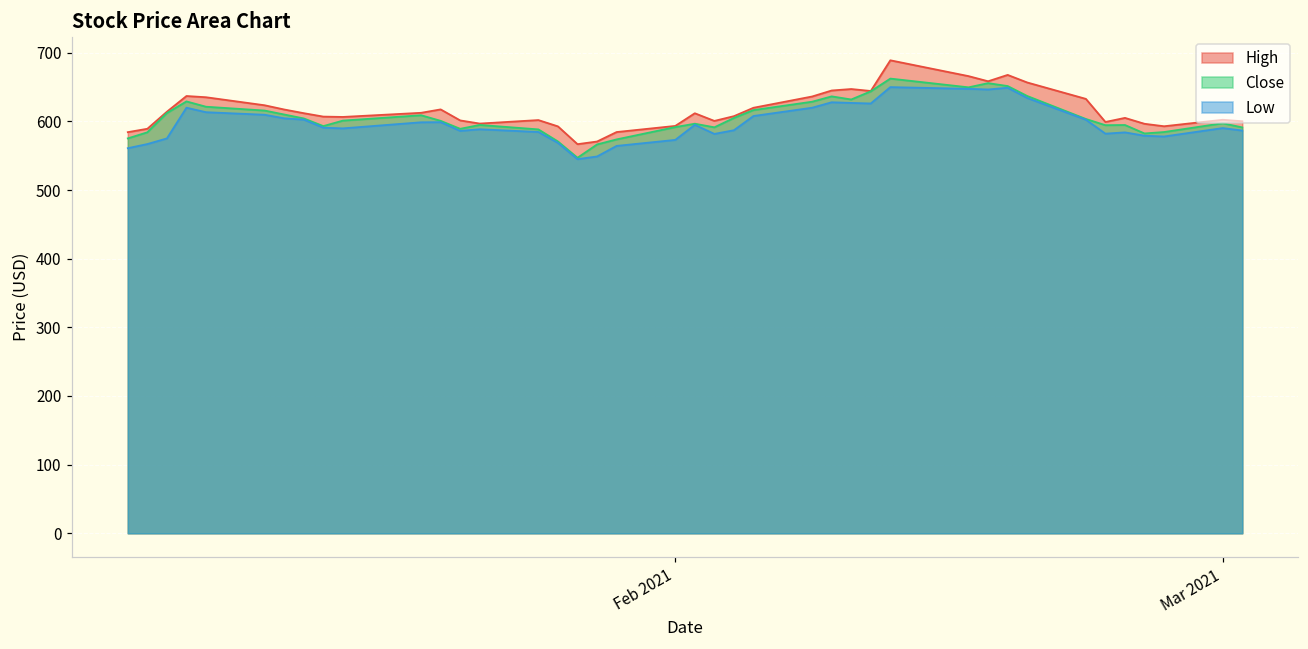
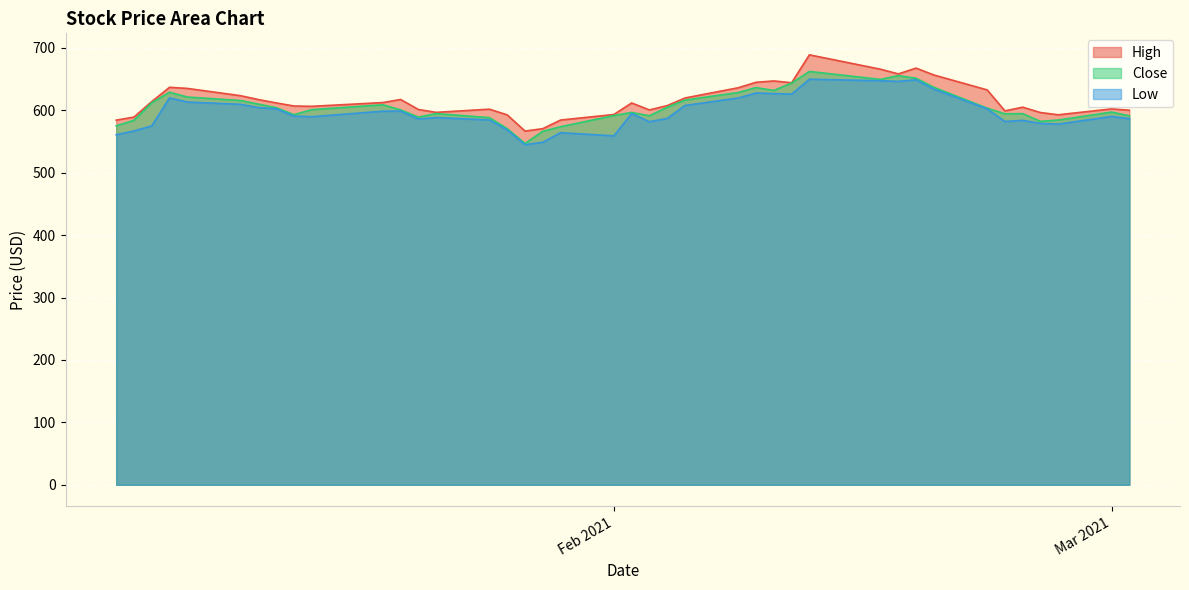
Low, Feb 2021: 570 -> 560
